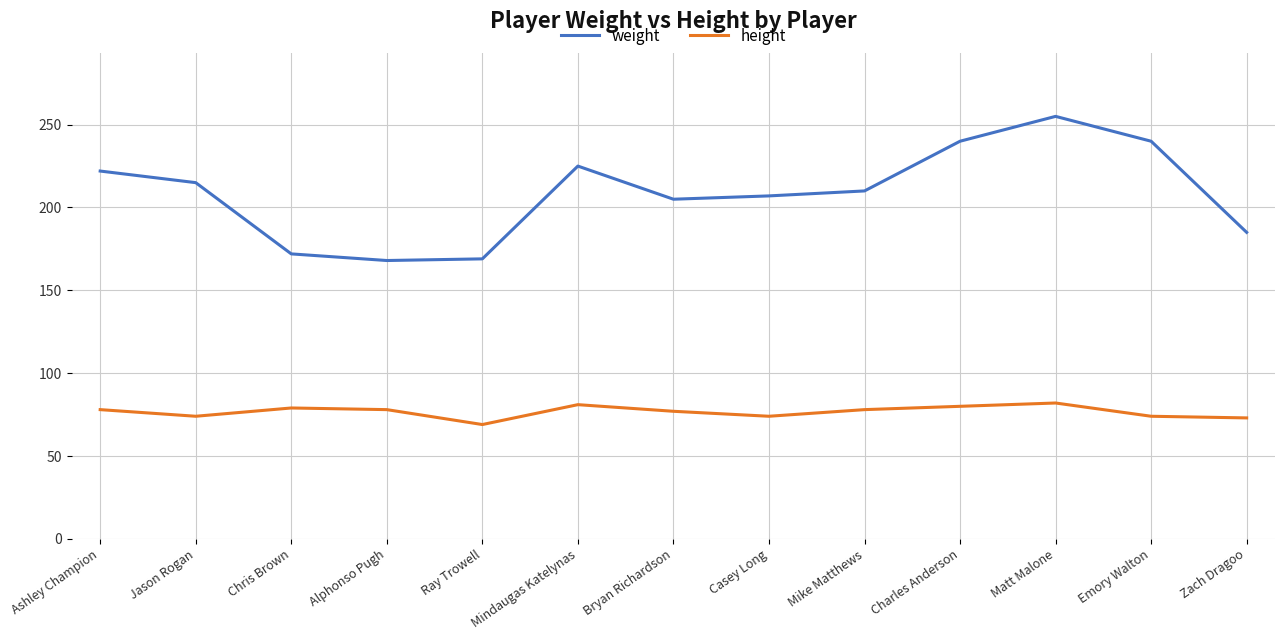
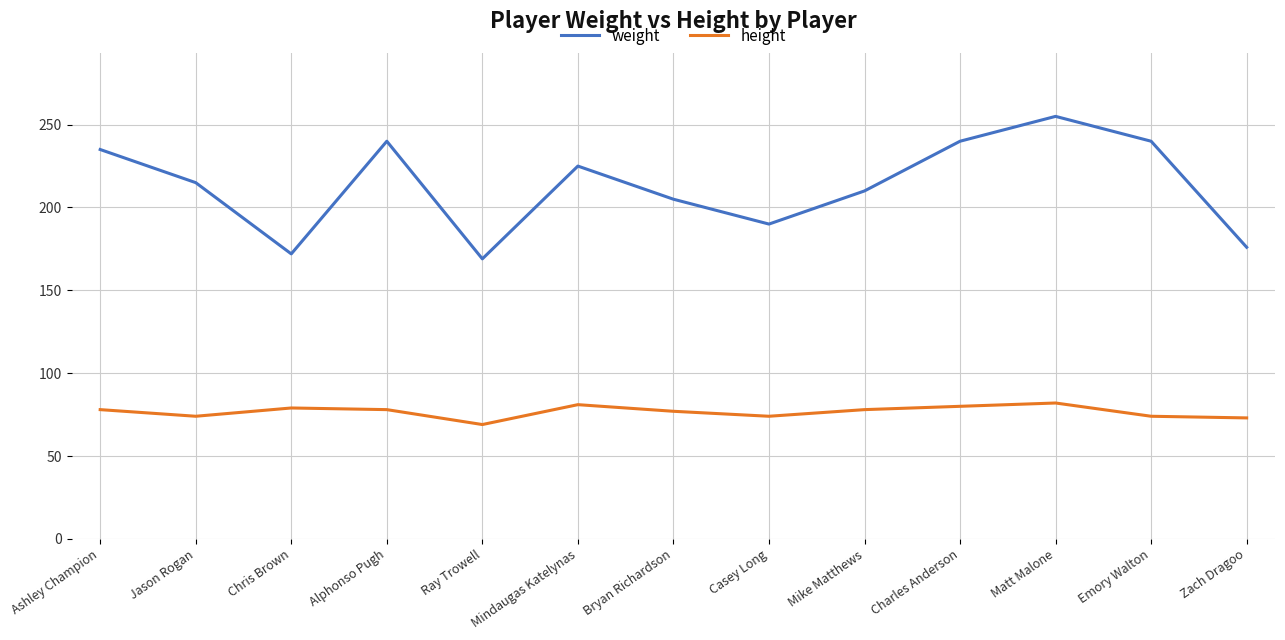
weight, Ashley Champion: 222 -> 235
weight, Alphonso Pugh: 168 -> 240
weight, Casey Long: 207 -> 190
weight, Zach Dragoo: 185 -> 176
